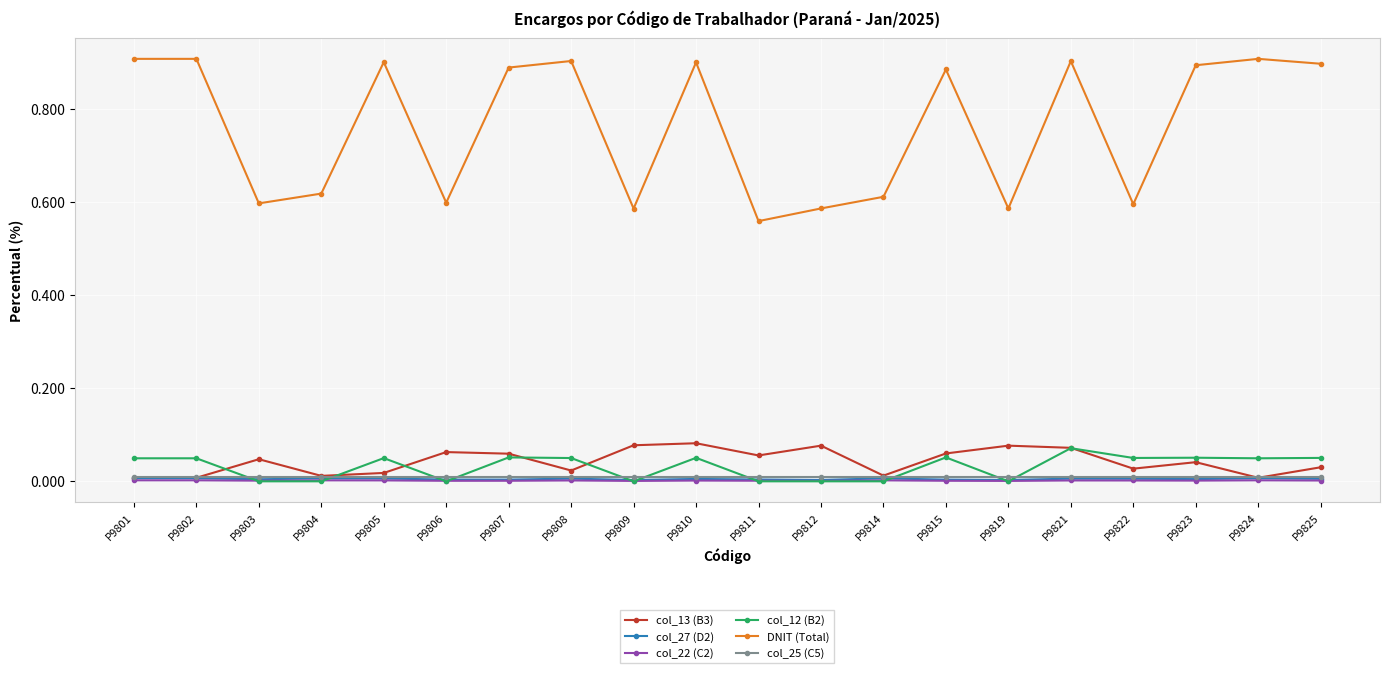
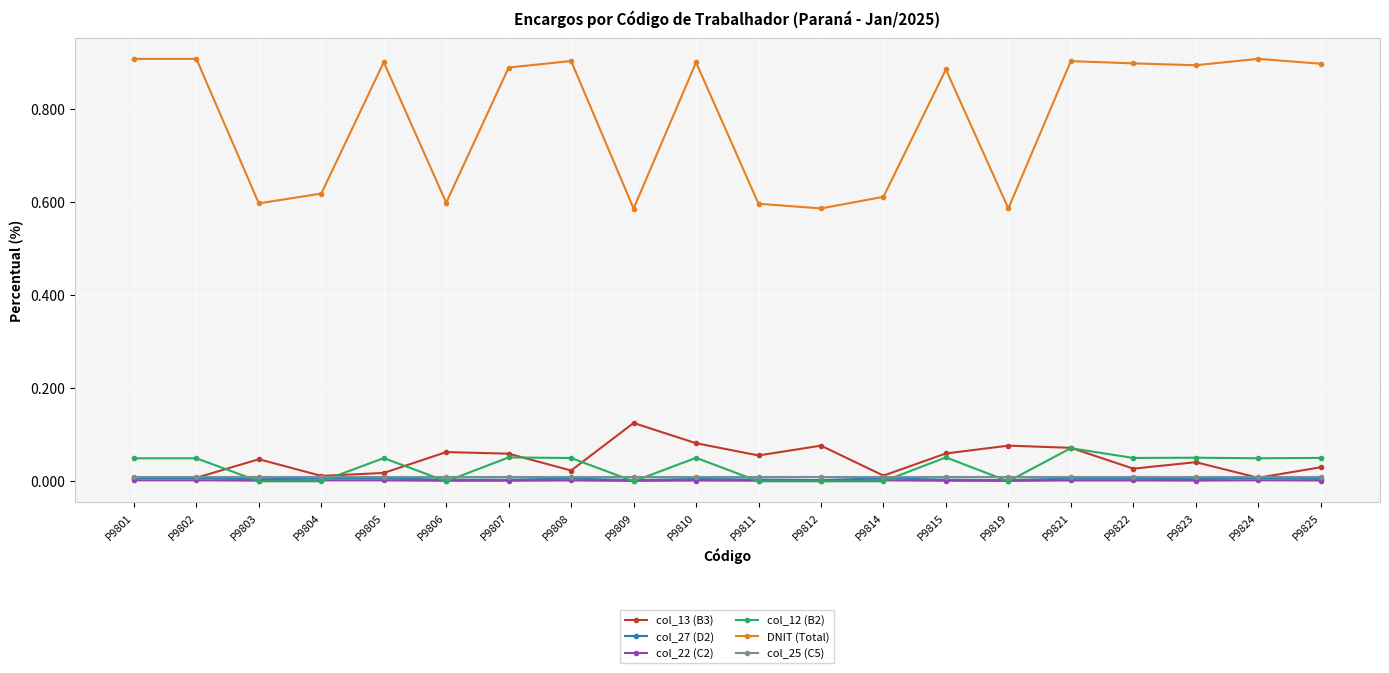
col_13 (B3), P9809: 0.08 -> 0.13
DNIT (Total), P9811: 0.56 -> 0.60
DNIT (Total), P9822: 0.60 -> 0.90
